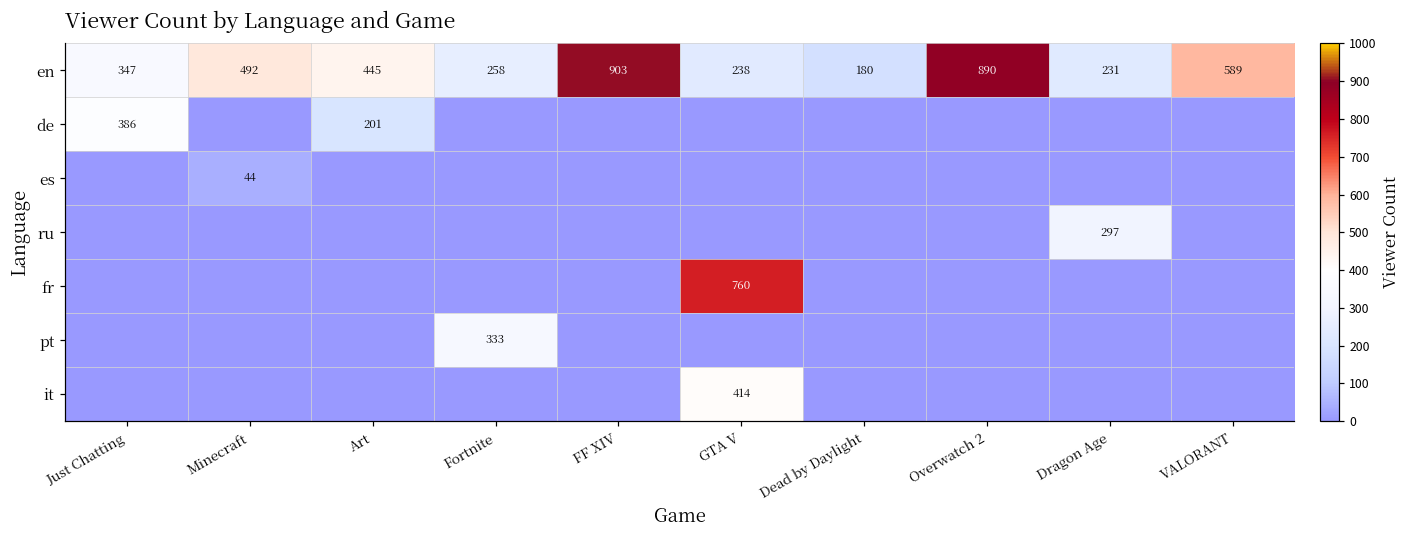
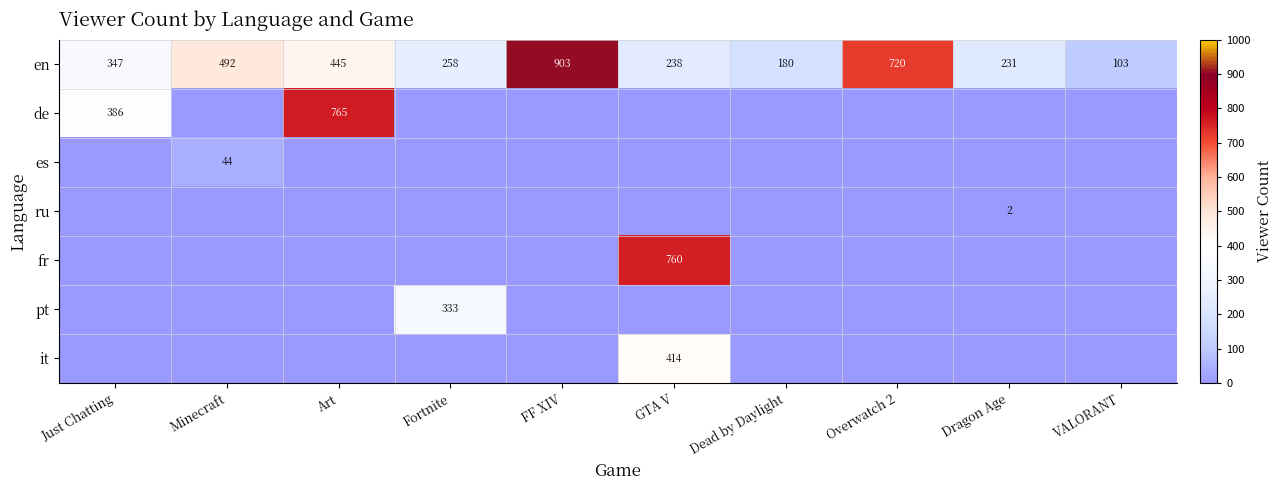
en, Overwatch 2: 890 -> 720
en, VALORANT: 589 -> 103
de, Art: 201 -> 765
ru, Dragon Age: 297 -> 2
